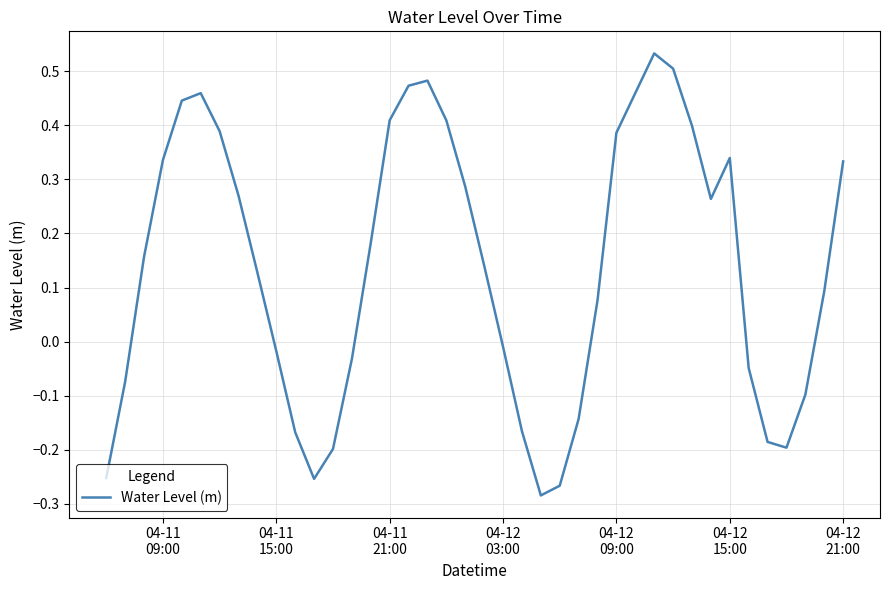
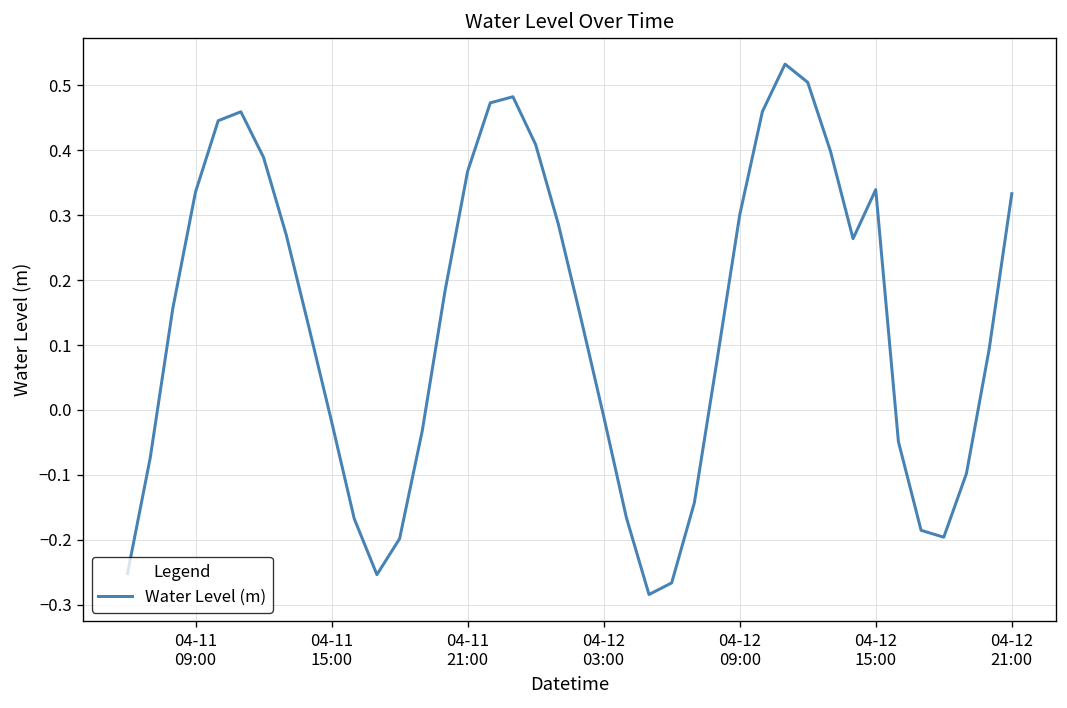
04-11 21:00: 0.41 -> 0.37
04-12 09:00: 0.39 -> 0.30
